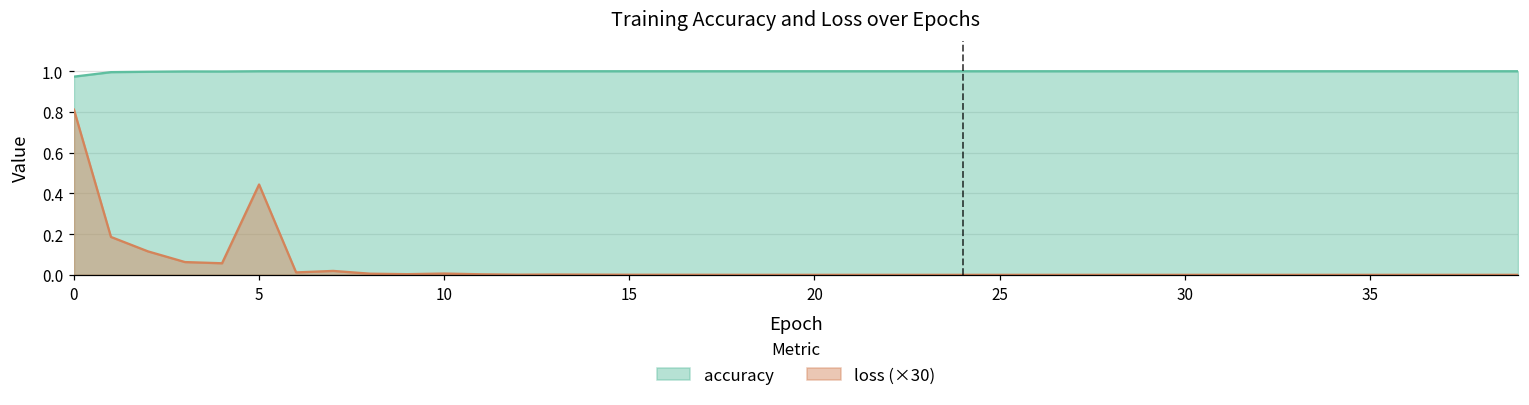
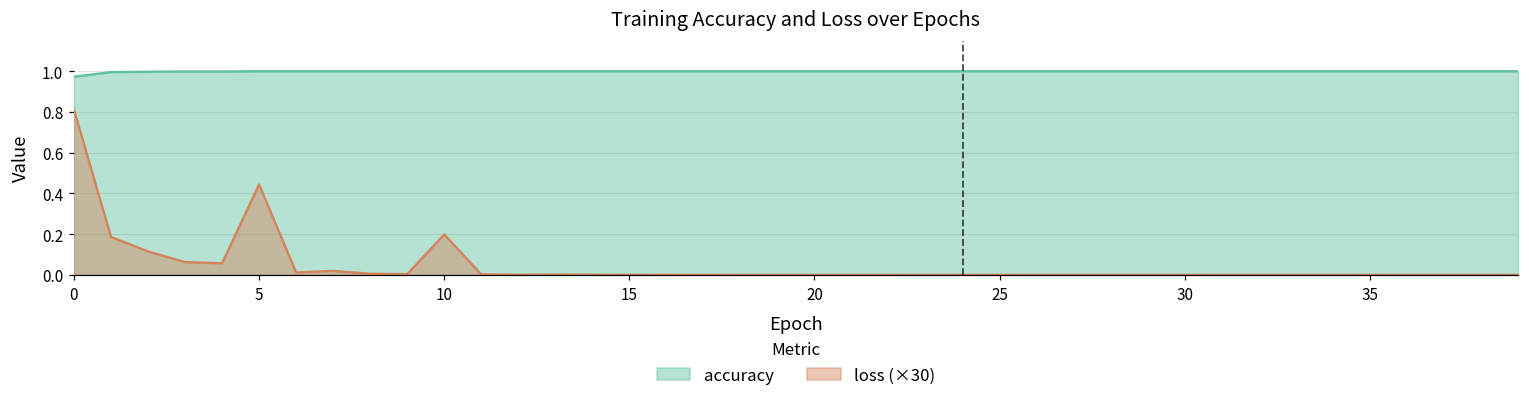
loss (×30), 10: 0.01 -> 0.20
